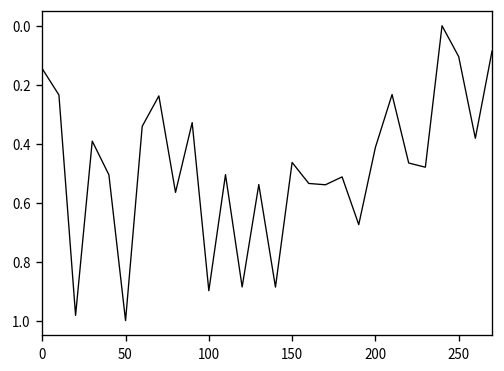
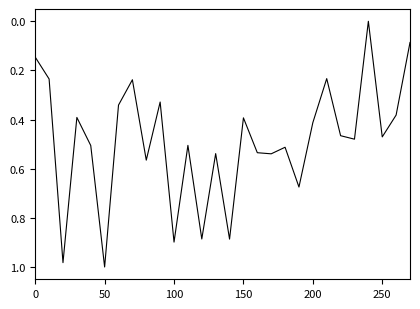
150: 0.46 -> 0.39
250: 0.10 -> 0.47
